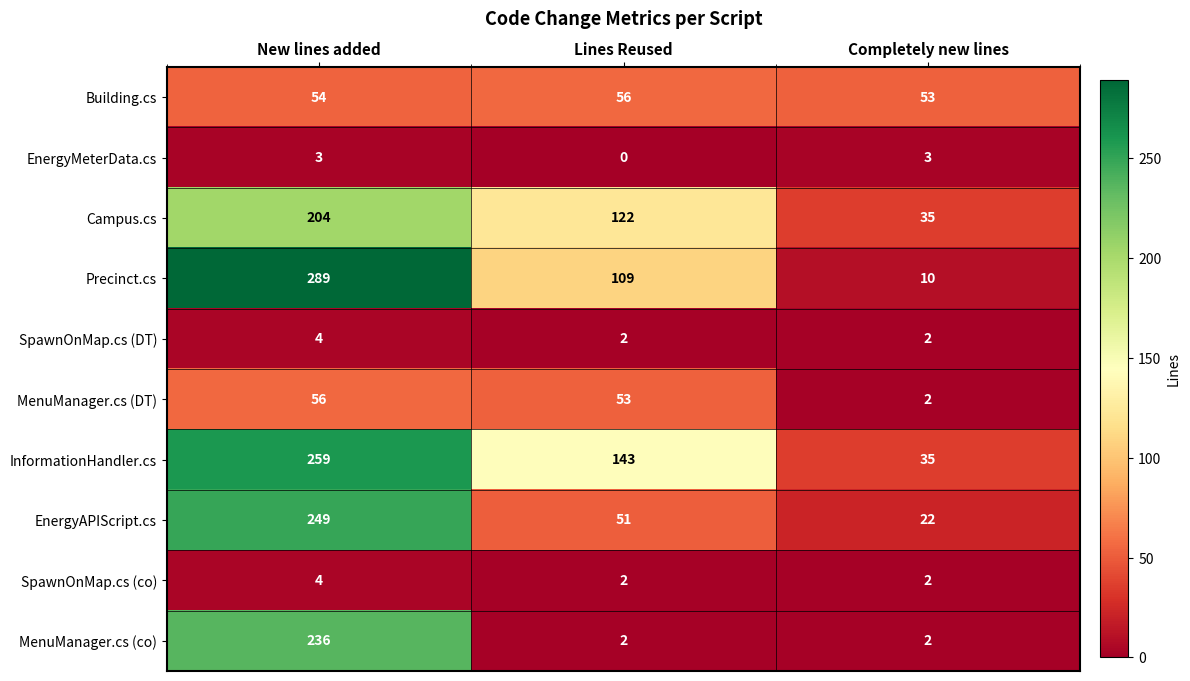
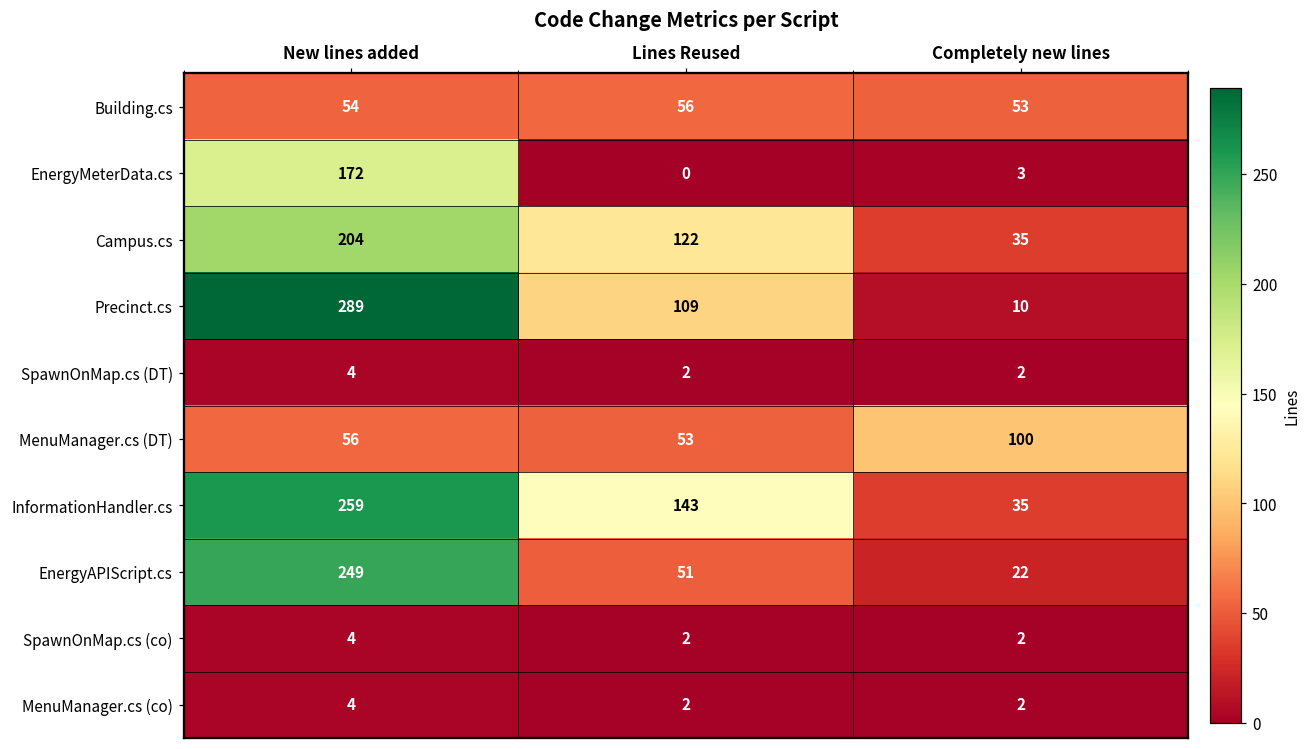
EnergyMeterData.cs, New lines added: 3 -> 172
MenuManager.cs (DT), Completely new lines: 2 -> 100
MenuManager.cs (co), New lines added: 236 -> 4
